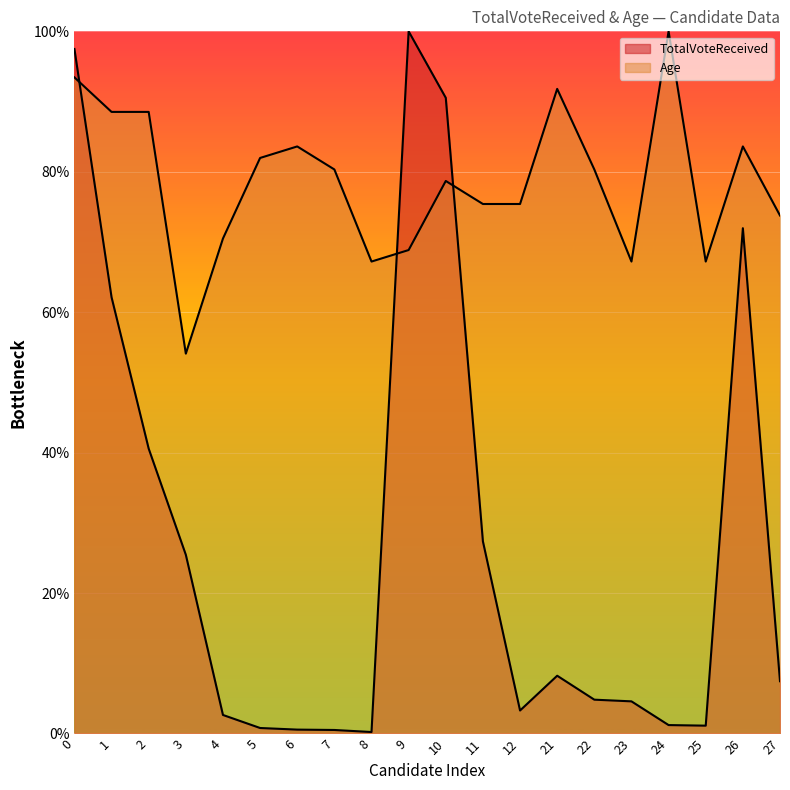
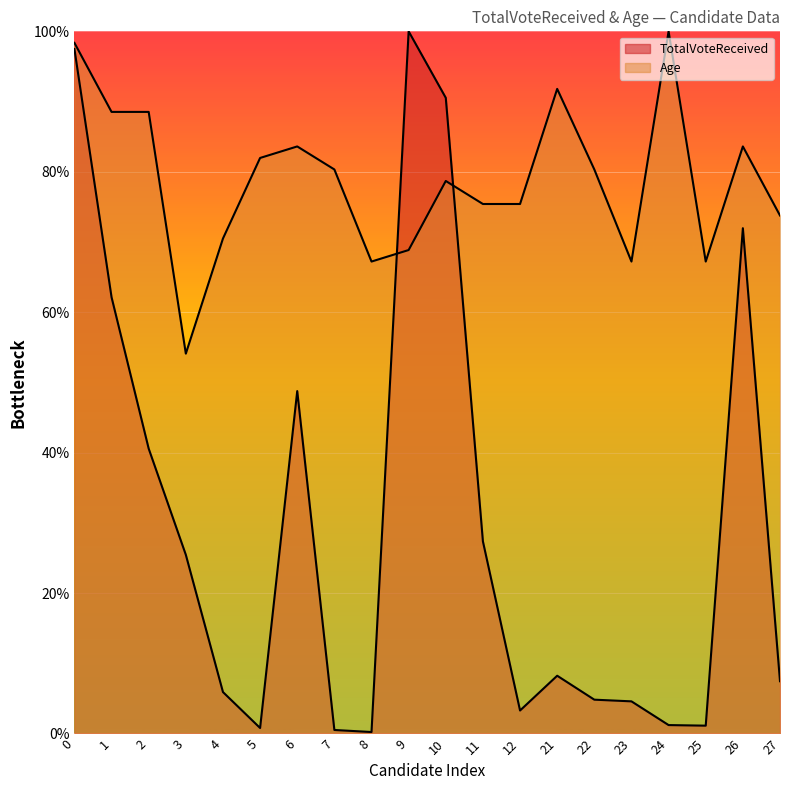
Age, 0: 93% -> 98%
TotalVoteReceived, 4: 3% -> 6%
TotalVoteReceived, 6: 1% -> 49%
